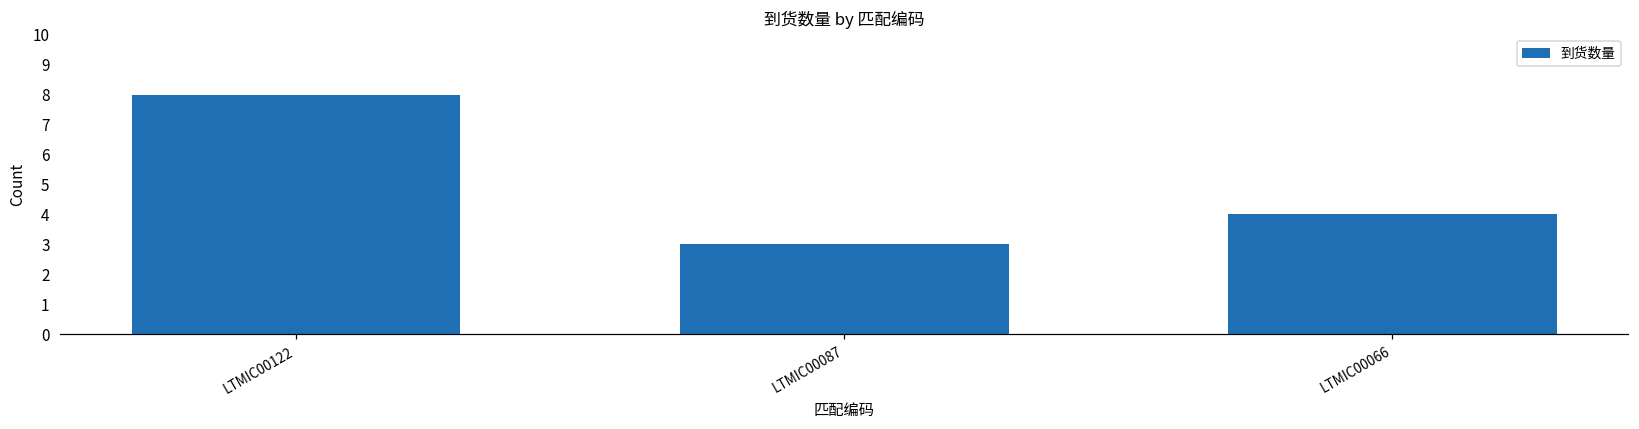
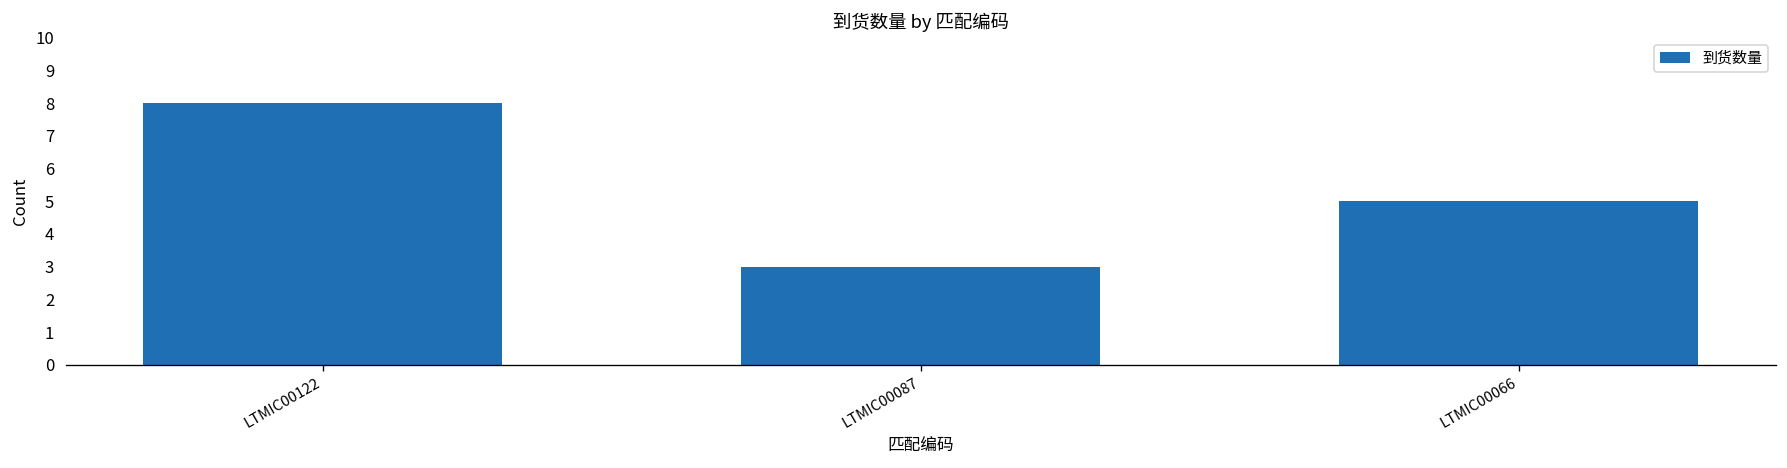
LTMIC00066: 4 -> 5
